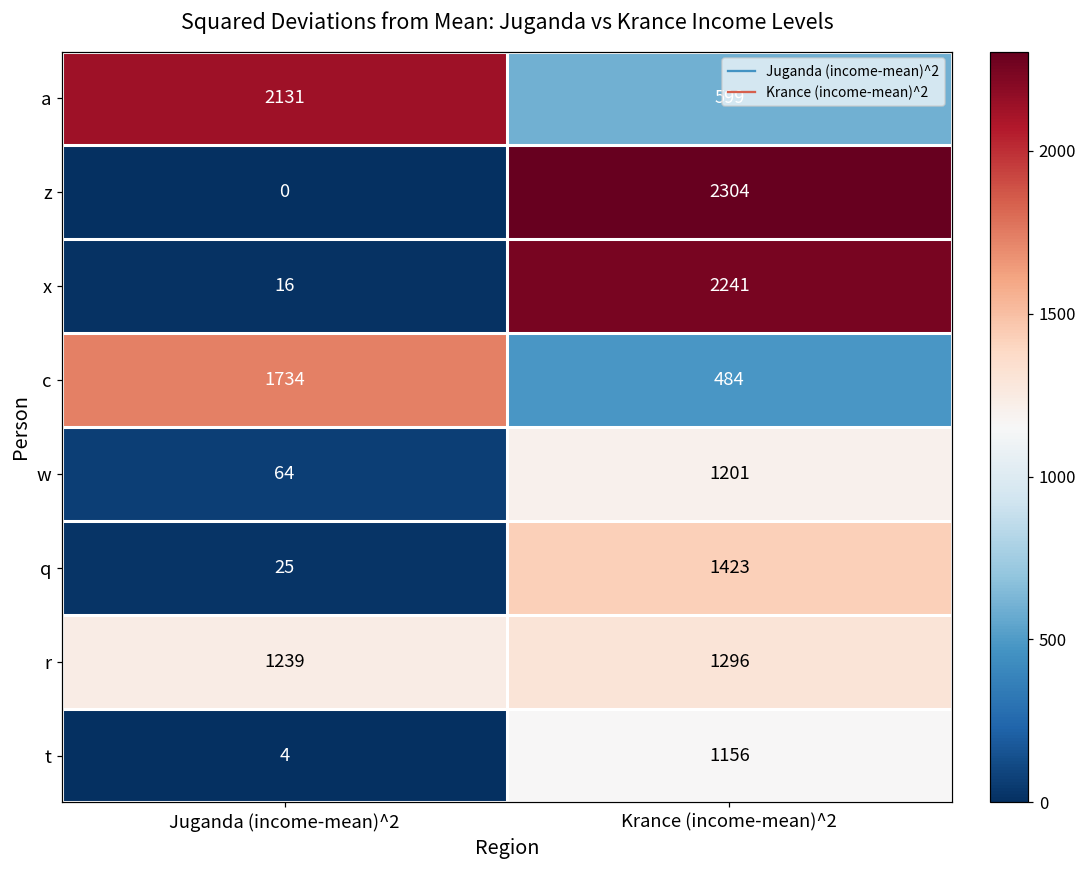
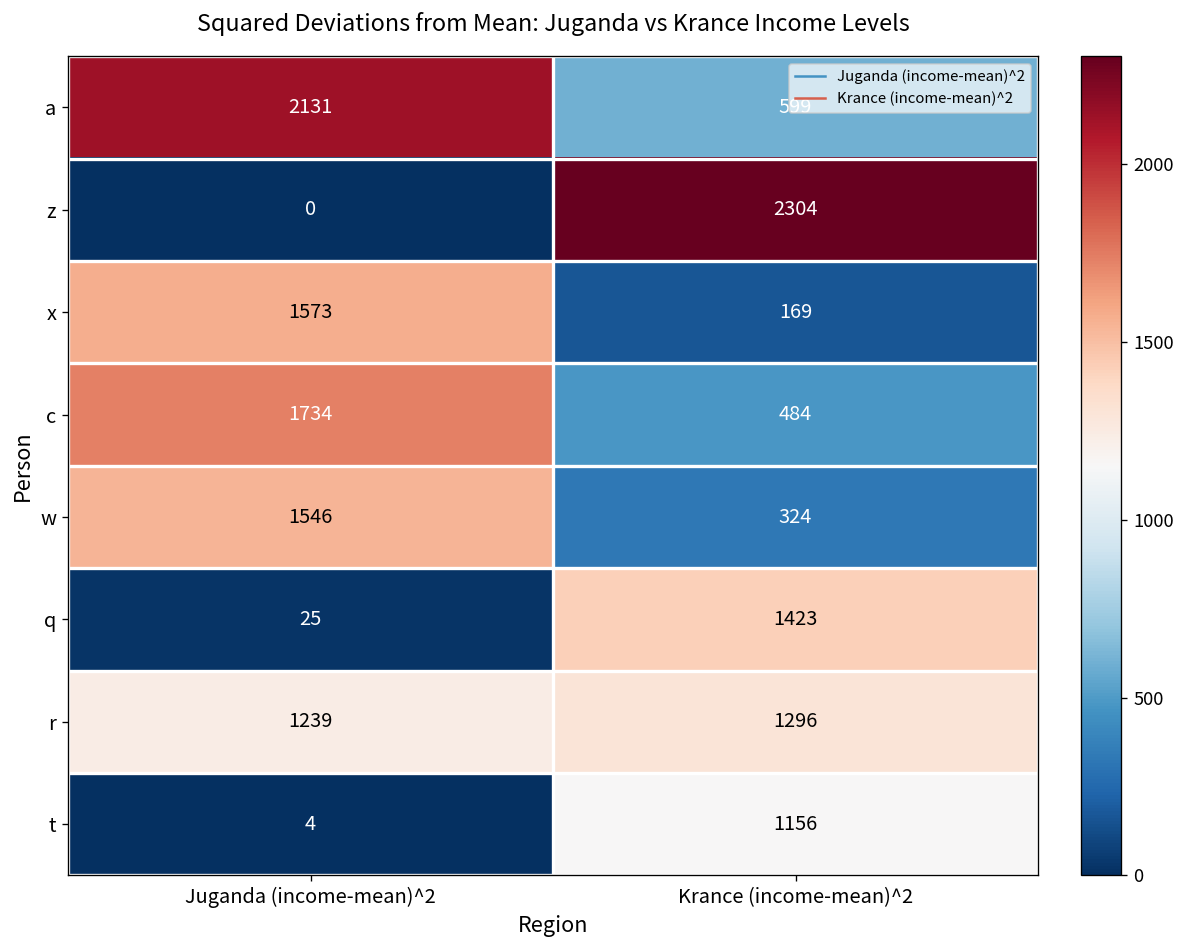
x, Juganda (income-mean)^2: 16 -> 1573
x, Krance (income-mean)^2: 2241 -> 169
w, Juganda (income-mean)^2: 64 -> 1546
w, Krance (income-mean)^2: 1201 -> 324
